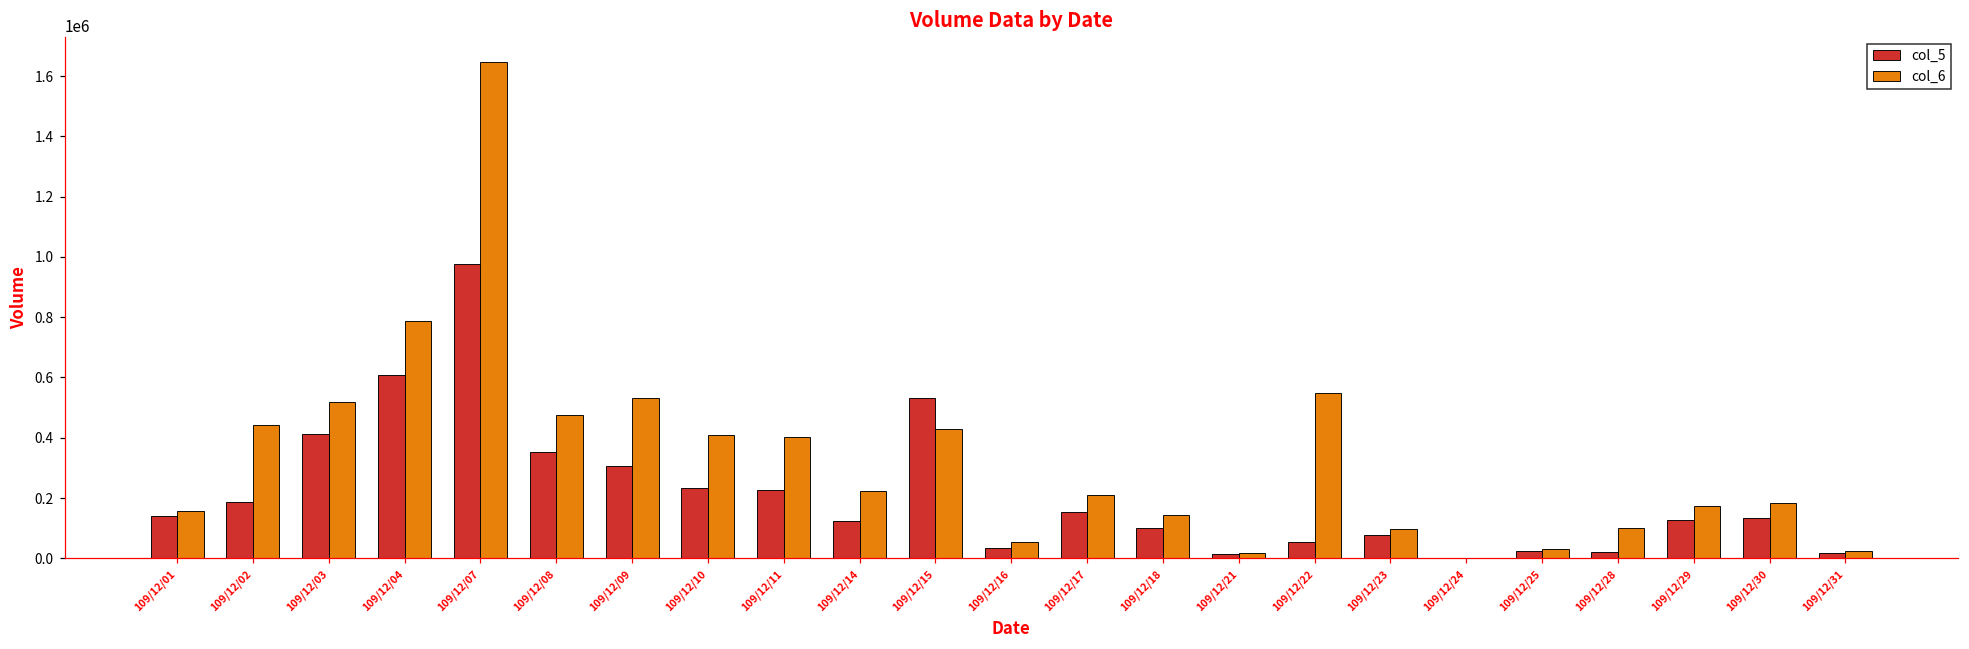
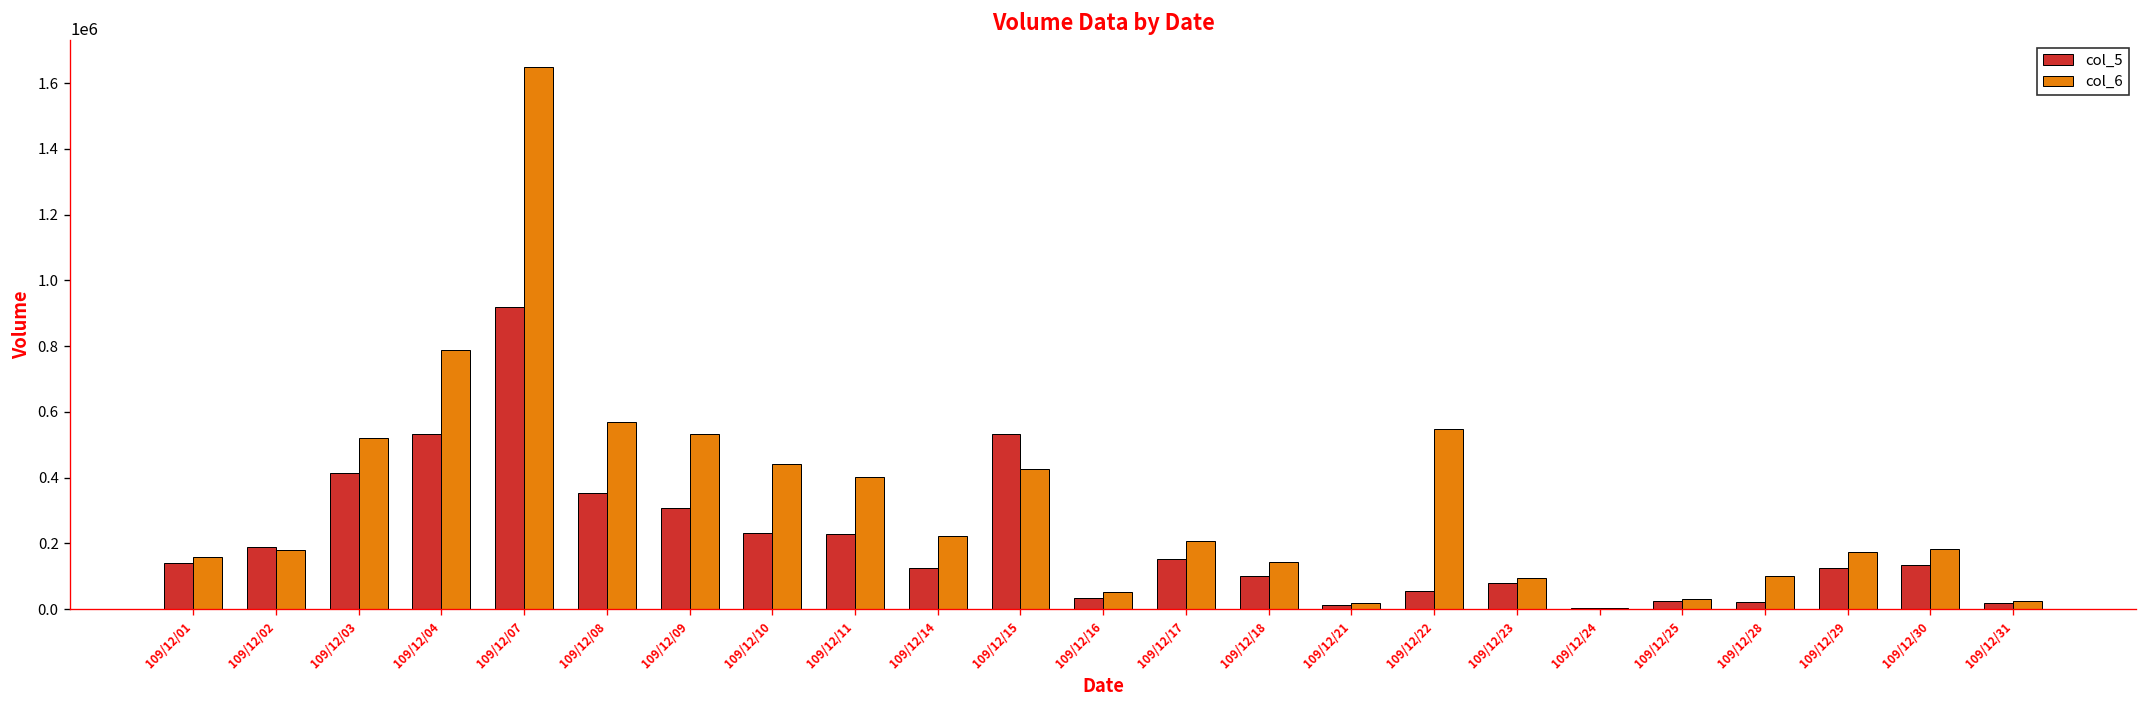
col_6, 109/12/02: 440000 -> 180000
col_5, 109/12/04: 610000 -> 530000
col_5, 109/12/07: 980000 -> 920000
col_6, 109/12/08: 480000 -> 570000
col_6, 109/12/10: 410000 -> 440000
